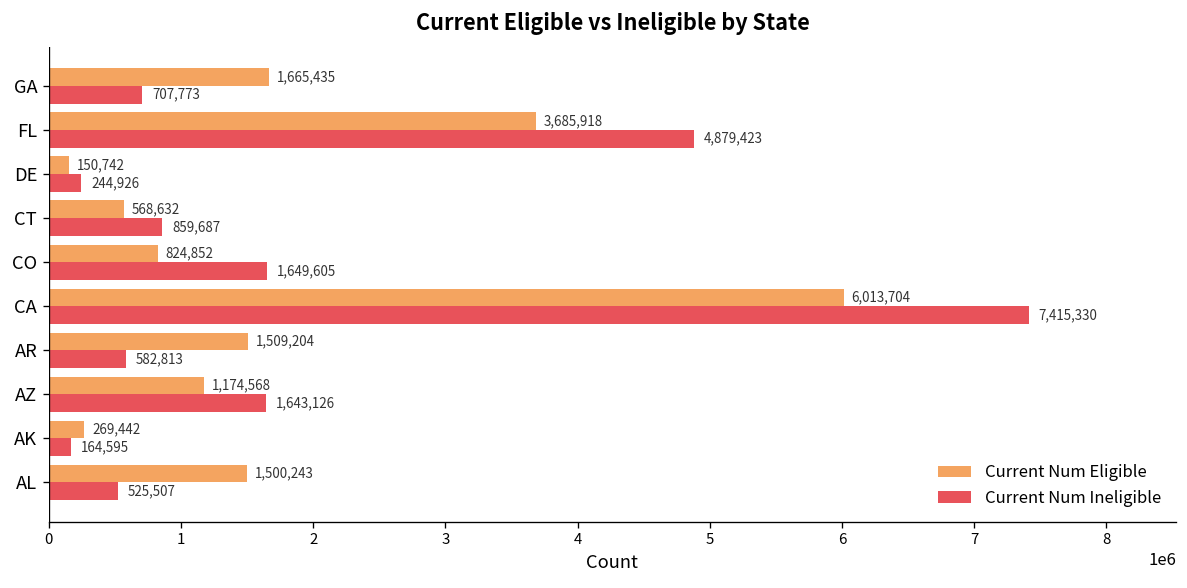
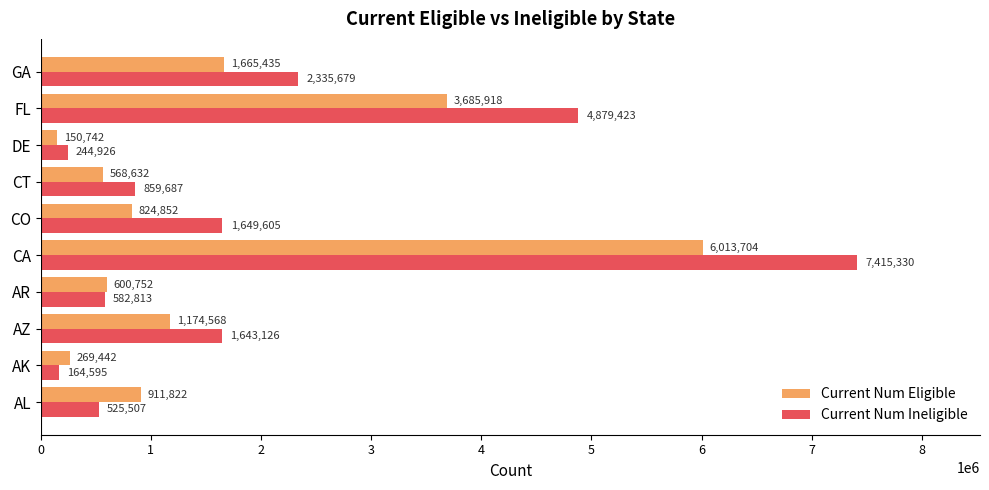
Current Num Ineligible, GA: 707,773 -> 2,335,679
Current Num Eligible, AR: 1,509,204 -> 600,752
Current Num Eligible, AL: 1,500,243 -> 911,822
